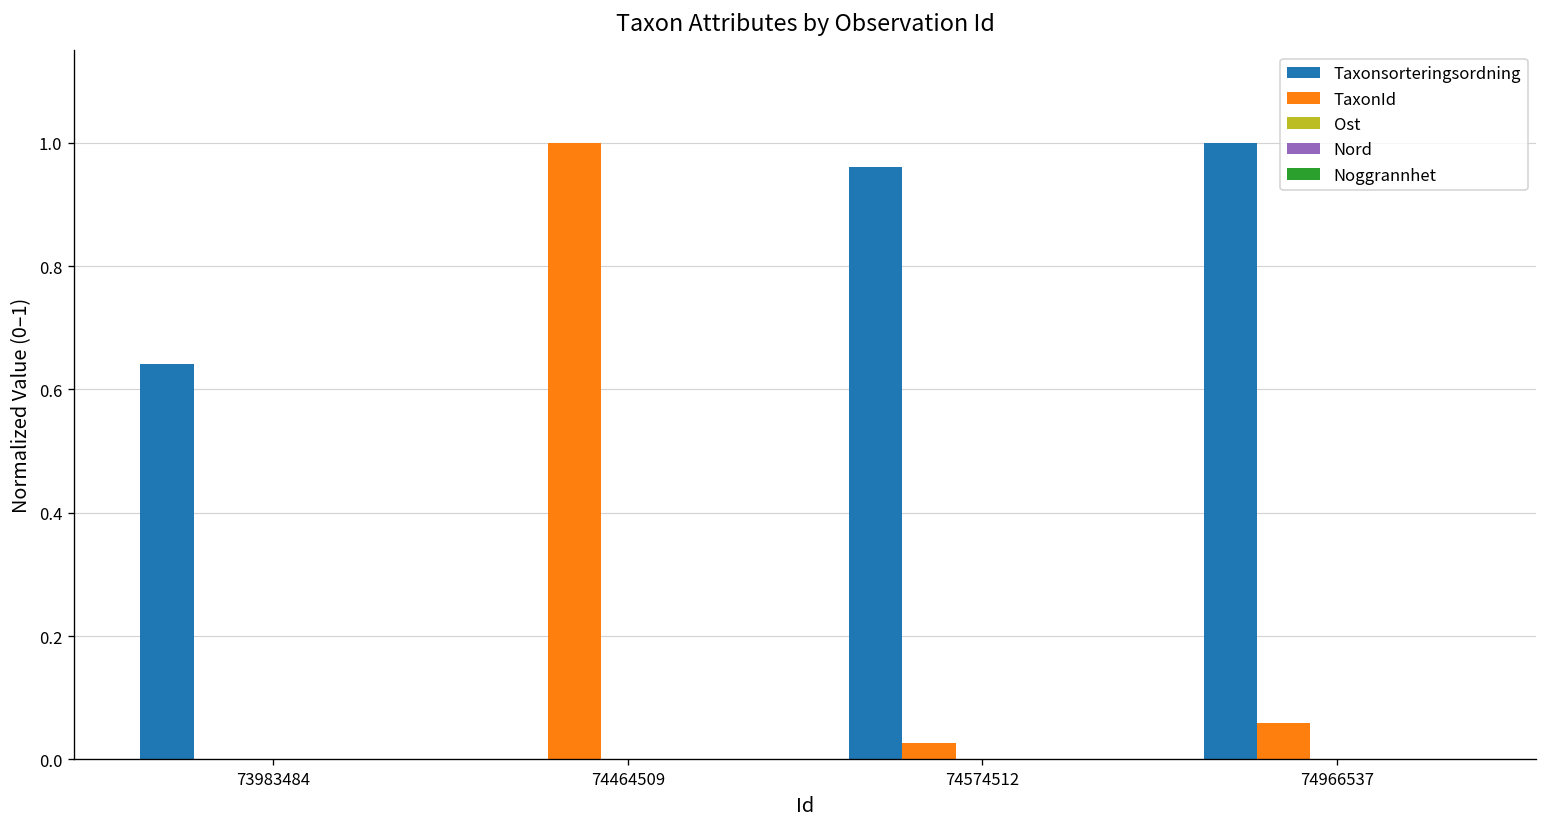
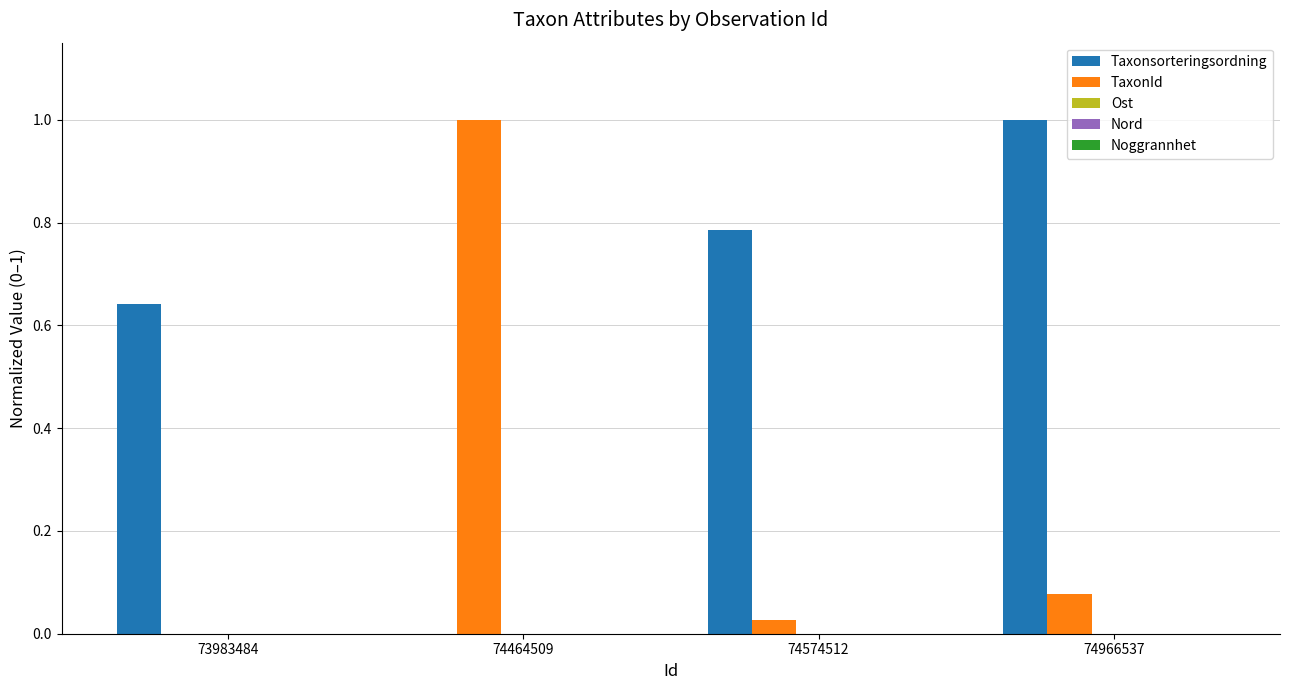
Taxonsorteringsordning, 74574512: 0.96 -> 0.79
TaxonId, 74966537: 0.06 -> 0.08
